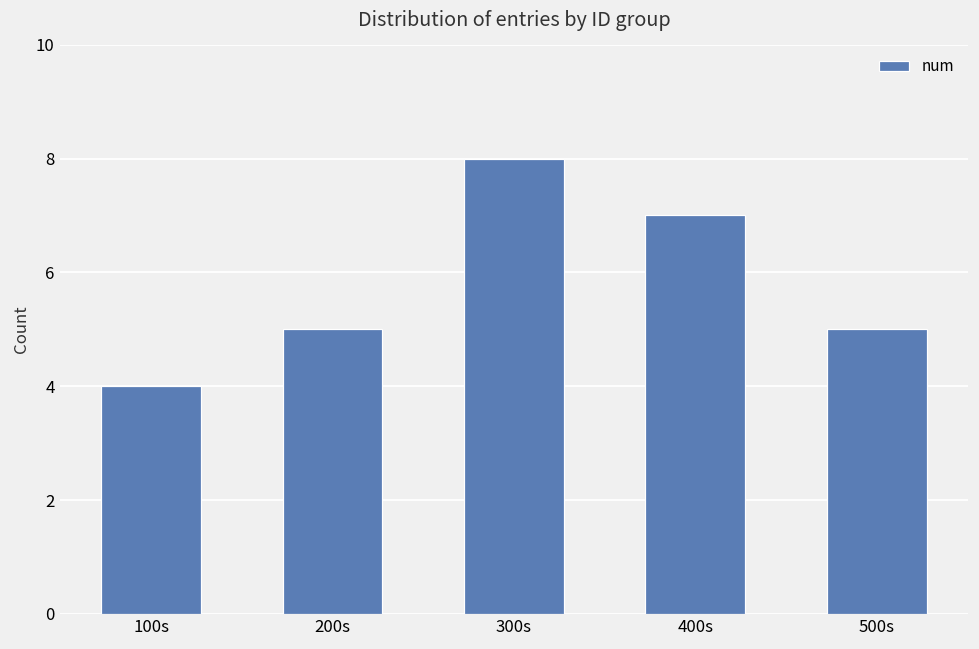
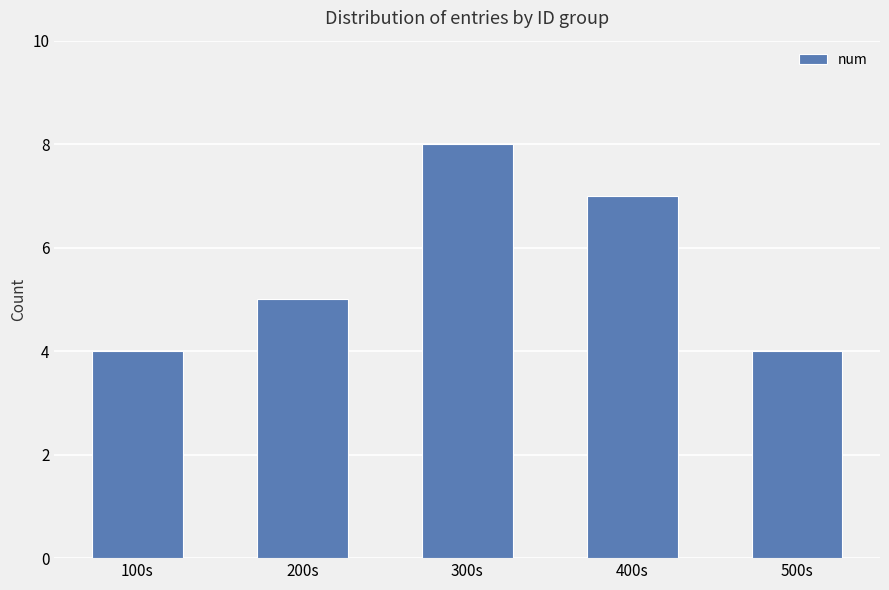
500s: 5 -> 4
